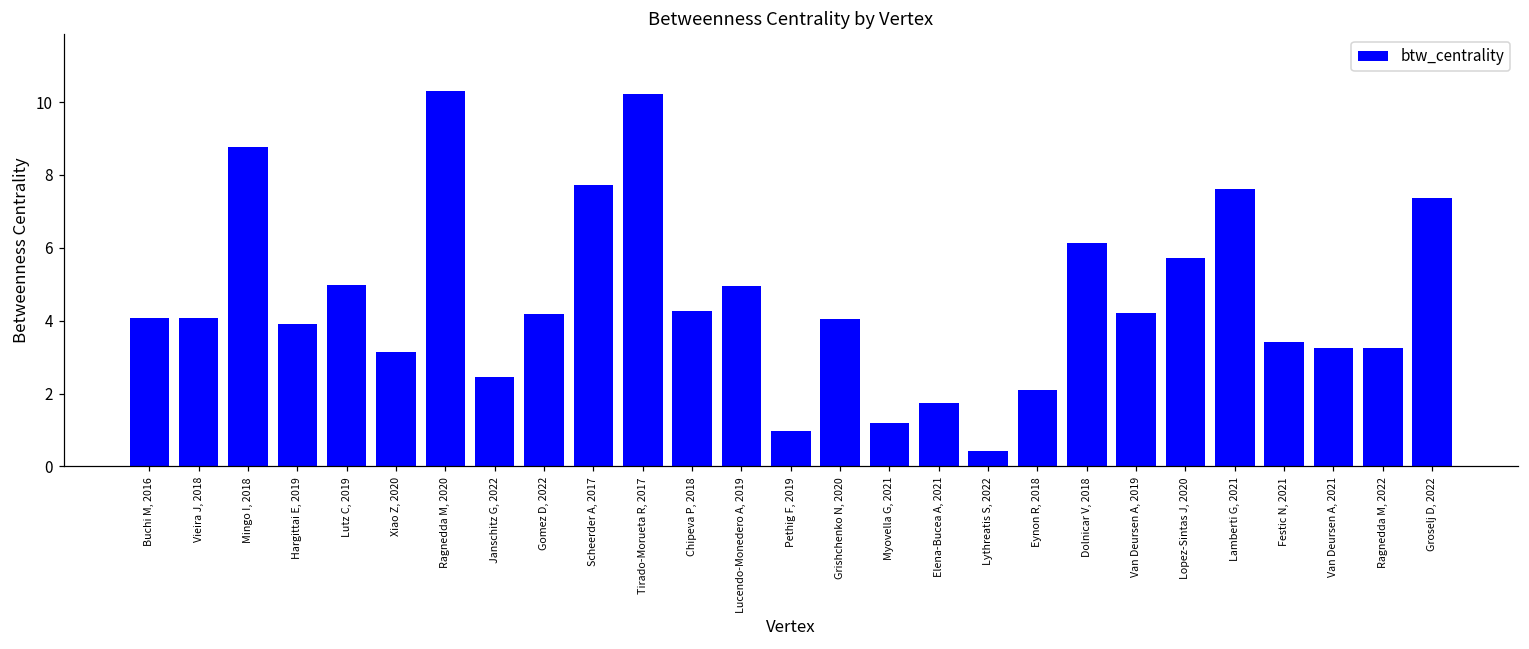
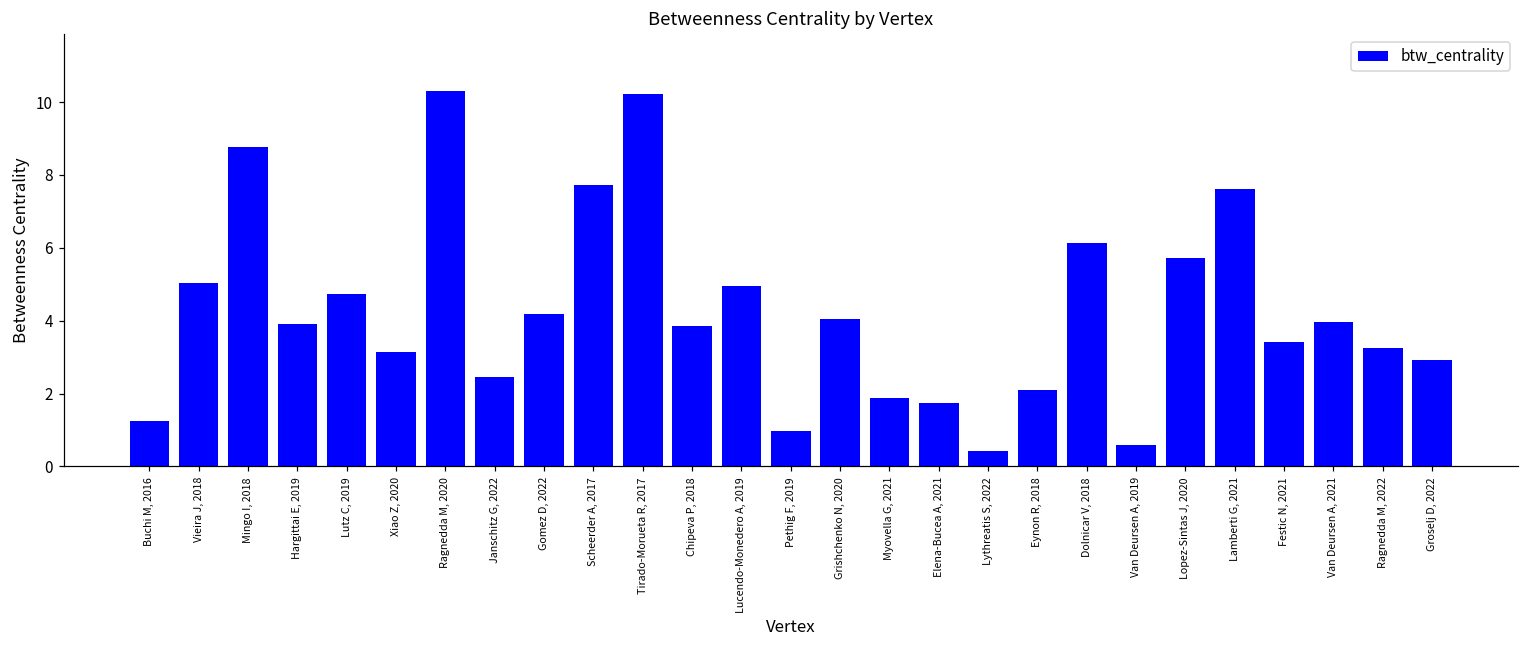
Buchi M, 2016: 4.1 -> 1.3
Vieira J, 2018: 4.1 -> 5.0
Lutz C, 2019: 5.0 -> 4.7
Chipeva P, 2018: 4.3 -> 3.9
Myovella G, 2021: 1.2 -> 1.9
Van Deursen A, 2019: 4.2 -> 0.6
Van Deursen A, 2021: 3.2 -> 4.0
Groselj D, 2022: 7.4 -> 2.9
